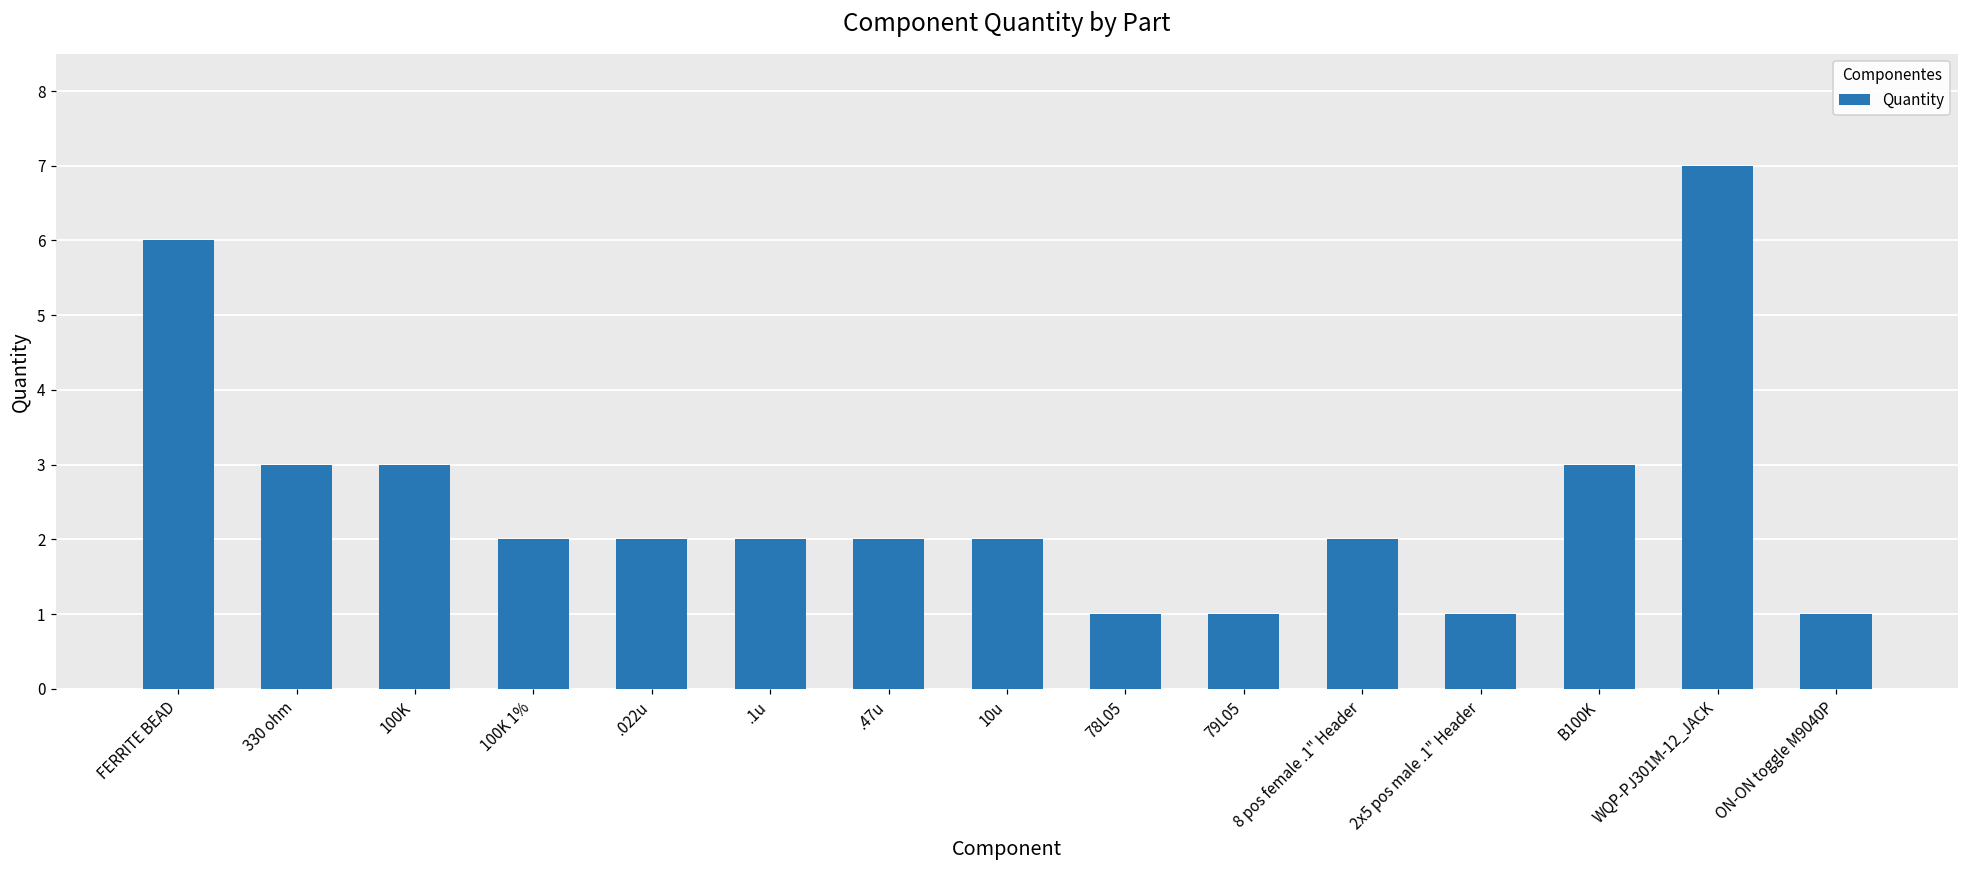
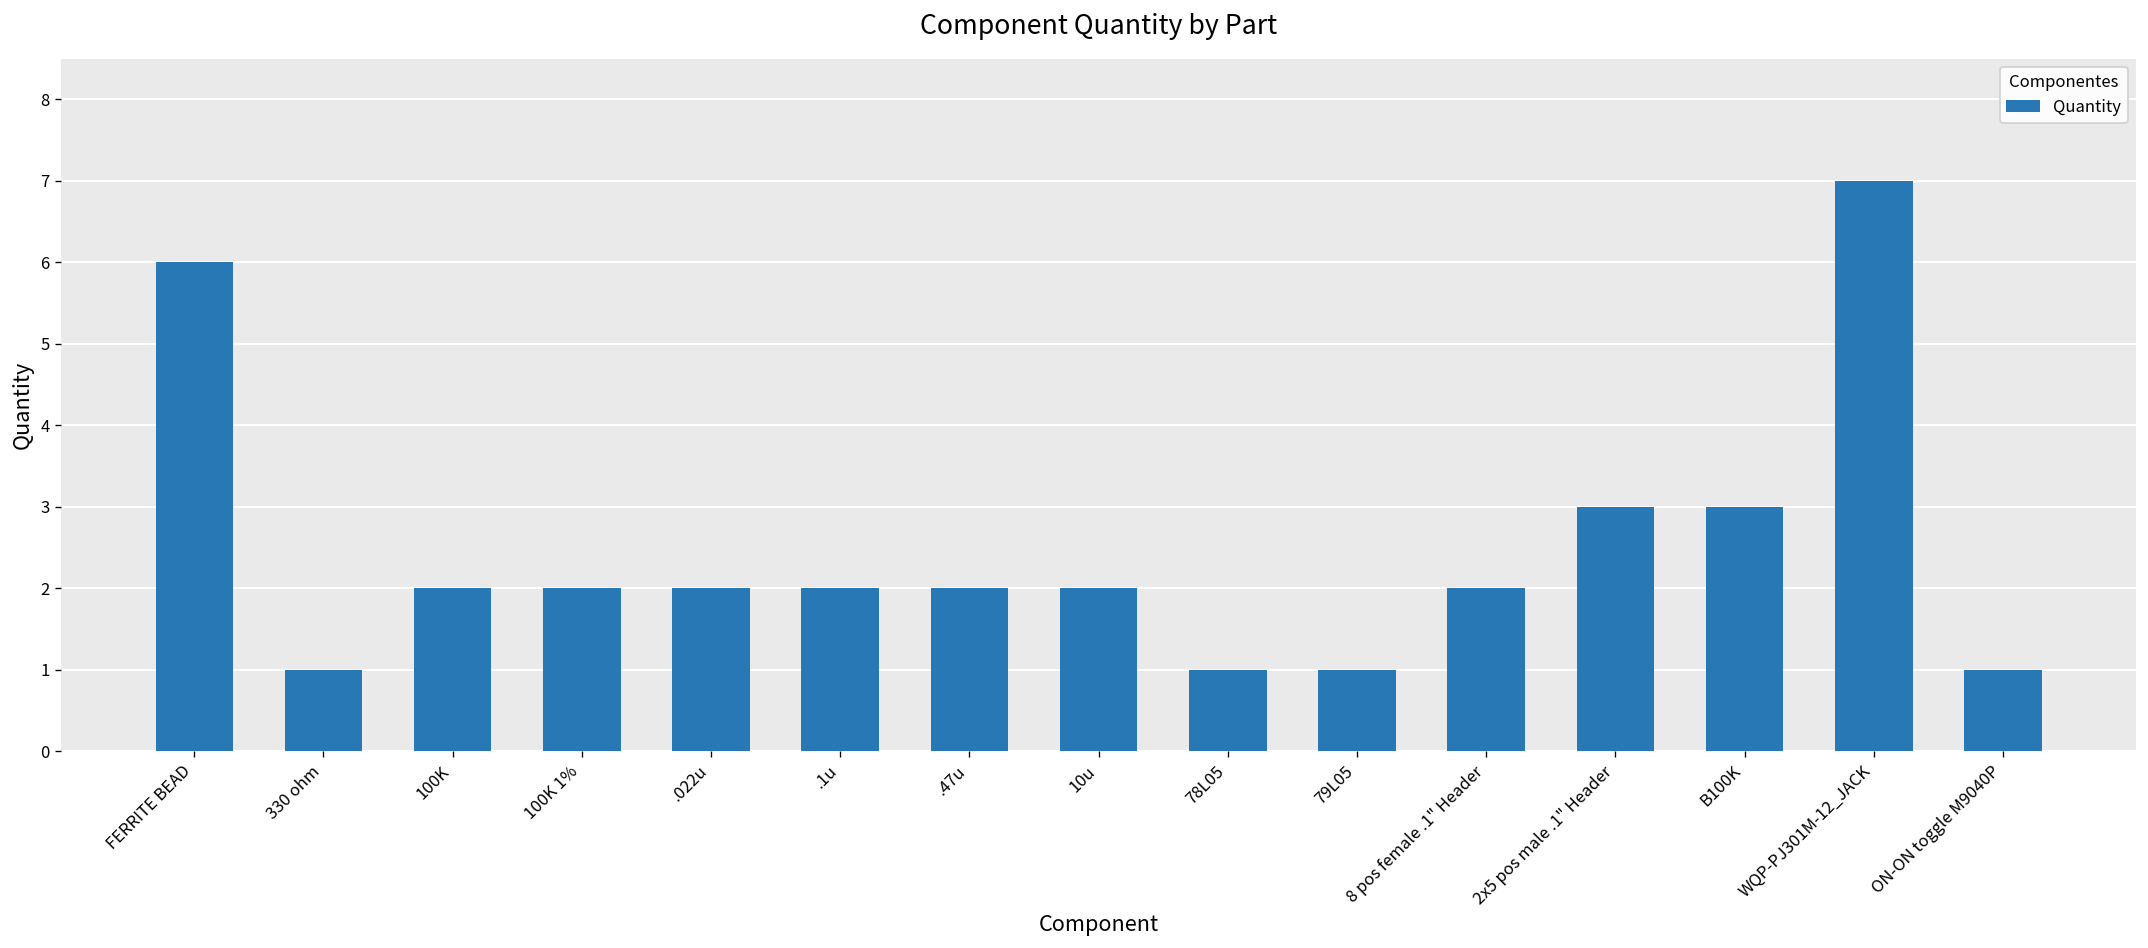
330 ohm: 3 -> 1
100K: 3 -> 2
2x5 pos male .1" Header: 1 -> 3
